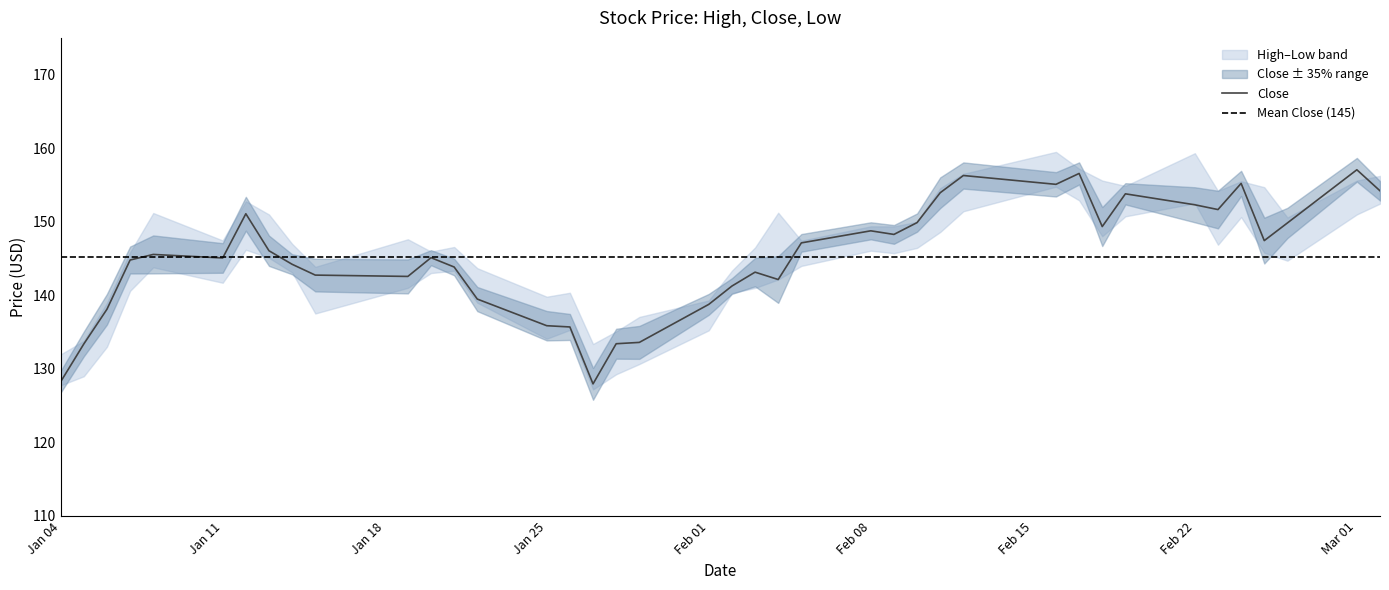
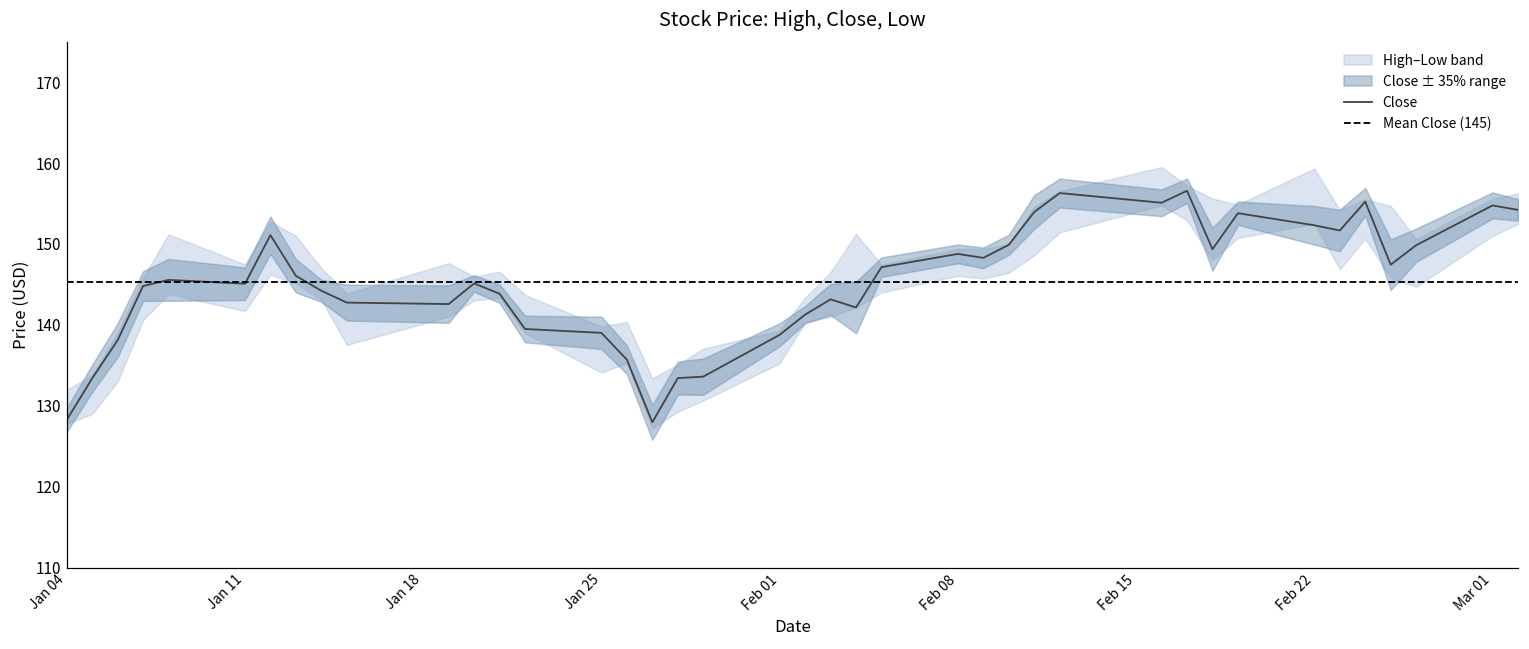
Close, Jan 25: 136 -> 139
Close, Mar 01: 157 -> 155
